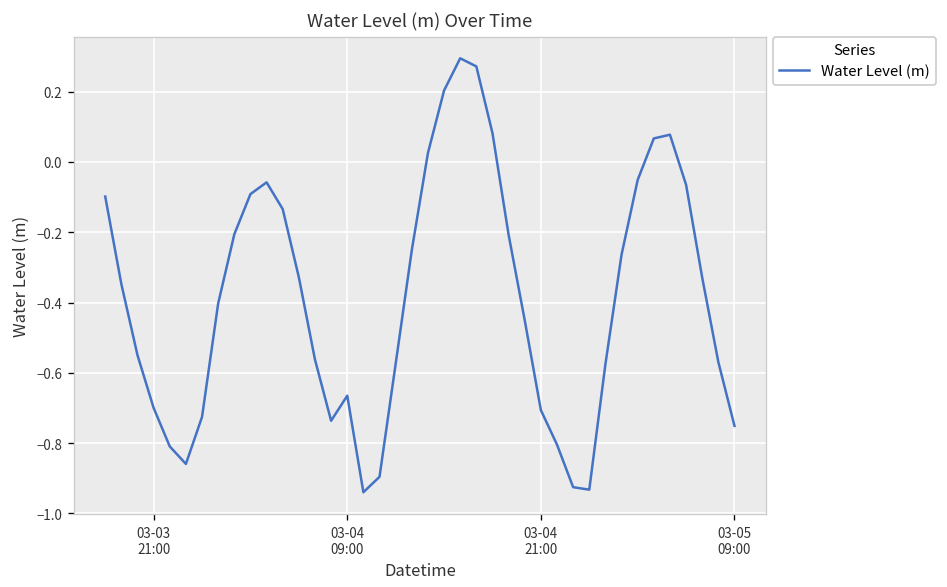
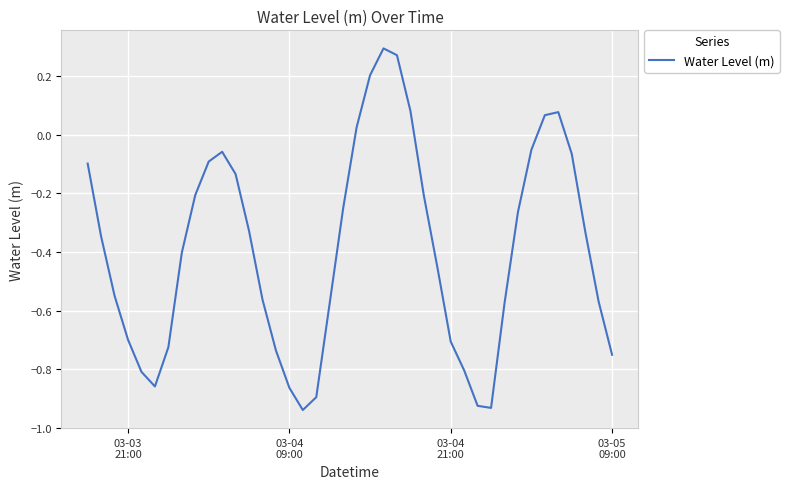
03-04 09:00: -0.66 -> -0.86
